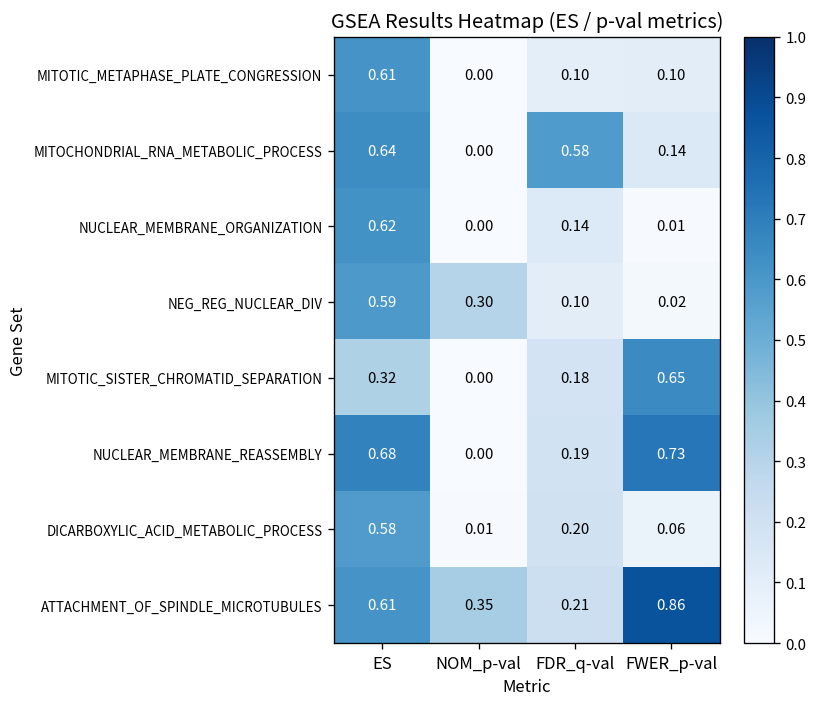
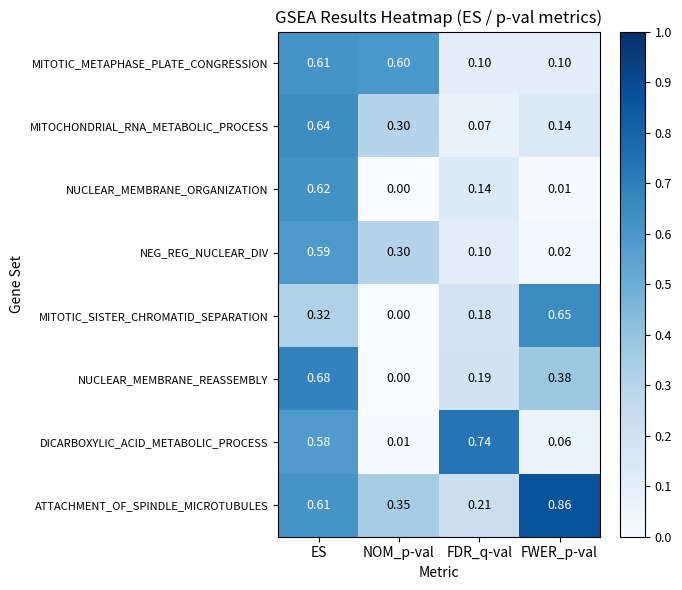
MITOTIC_METAPHASE_PLATE_CONGRESSION, NOM_p-val: 0.00 -> 0.60
MITOCHONDRIAL_RNA_METABOLIC_PROCESS, NOM_p-val: 0.00 -> 0.30
MITOCHONDRIAL_RNA_METABOLIC_PROCESS, FDR_q-val: 0.58 -> 0.07
NUCLEAR_MEMBRANE_REASSEMBLY, FWER_p-val: 0.73 -> 0.38
DICARBOXYLIC_ACID_METABOLIC_PROCESS, FDR_q-val: 0.20 -> 0.74
